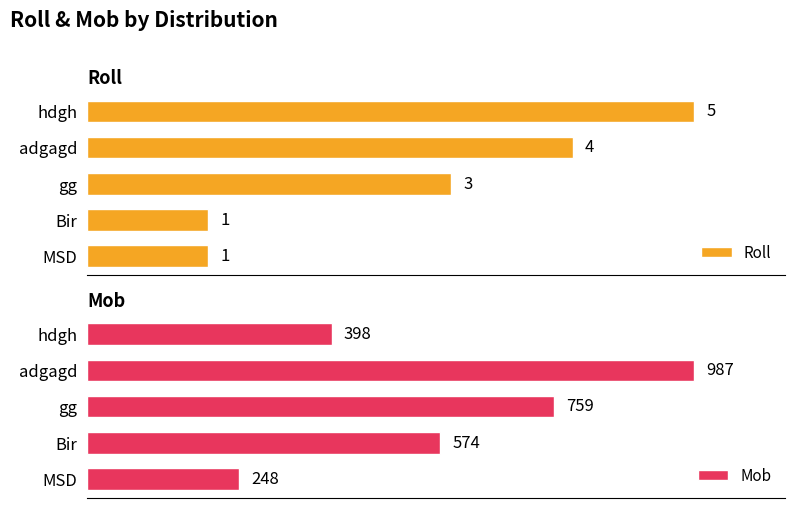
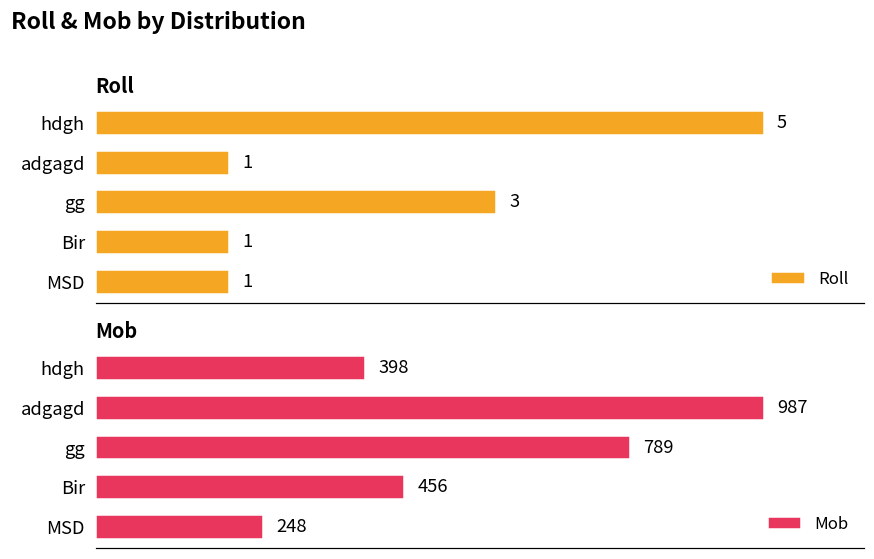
Roll, adgagd: 4 -> 1
Mob, gg: 759 -> 789
Mob, Bir: 574 -> 456
